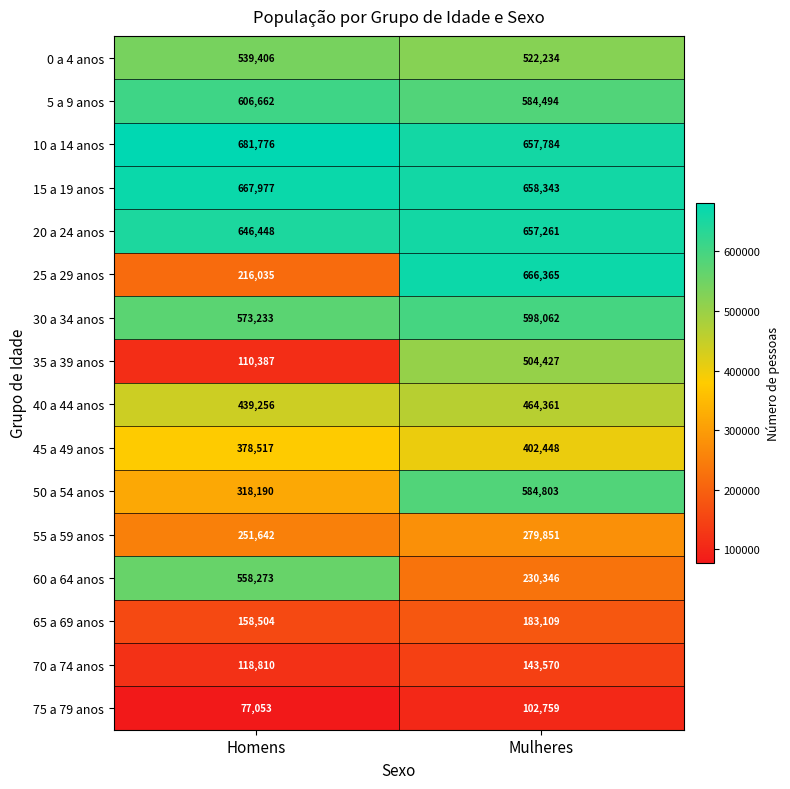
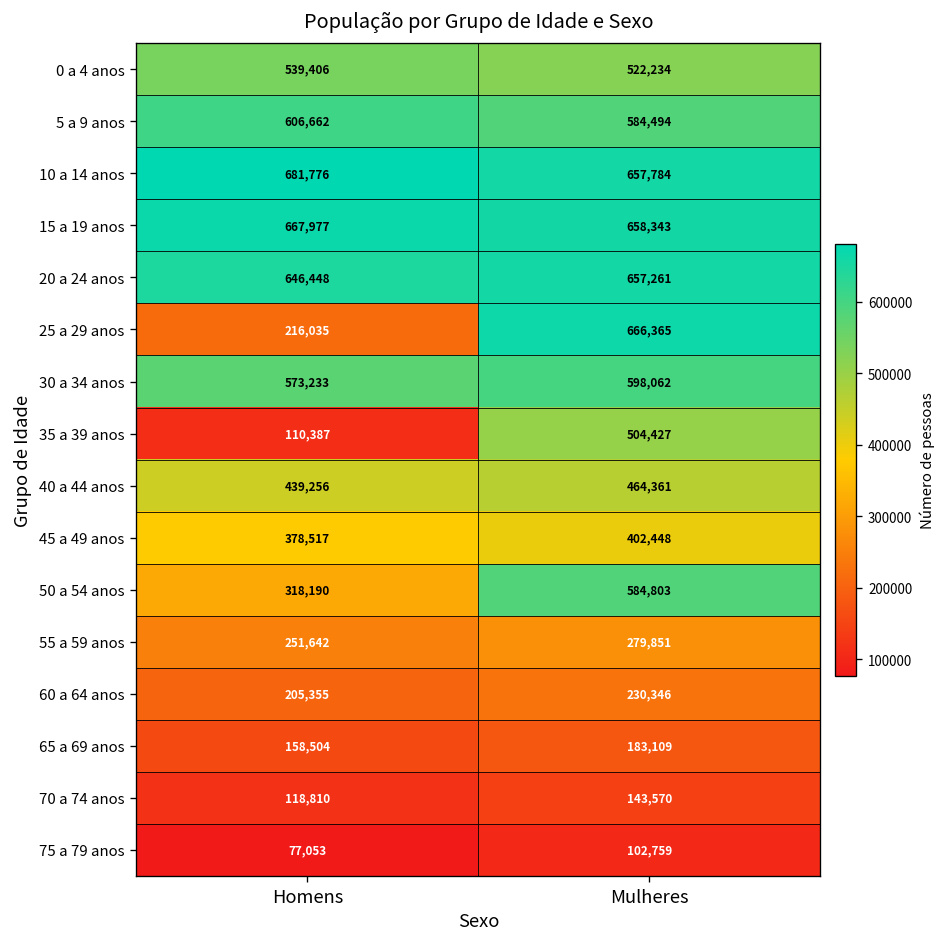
60 a 64 anos, Homens: 558,273 -> 205,355
